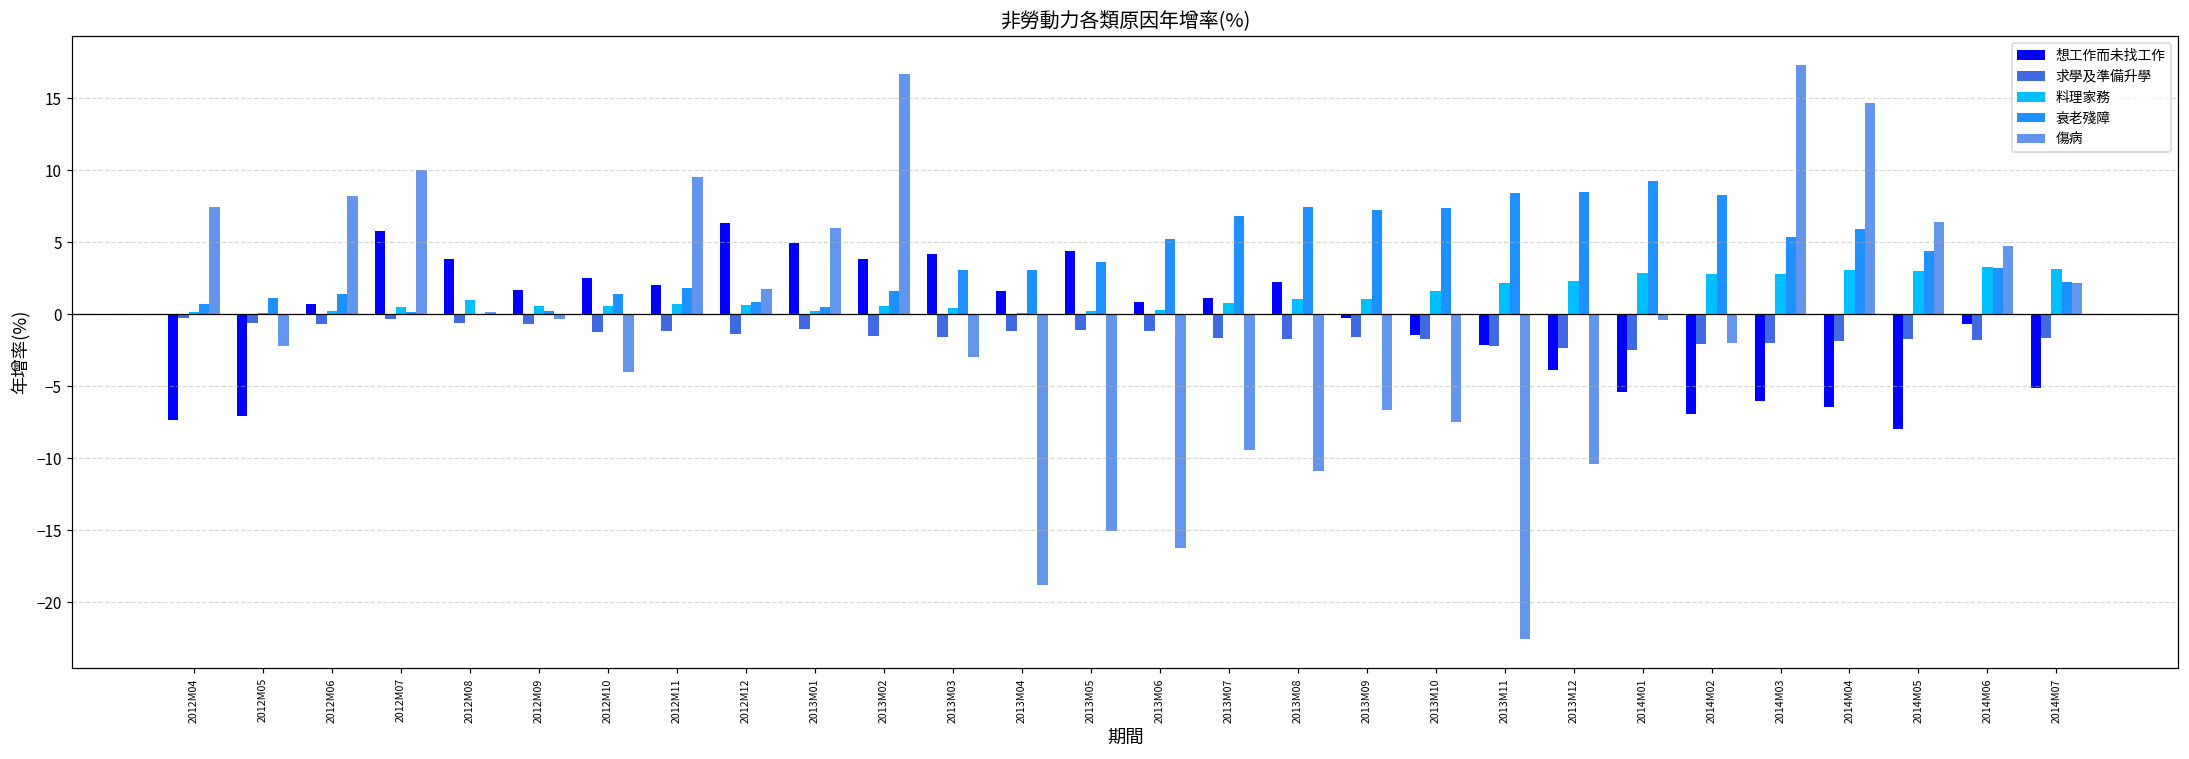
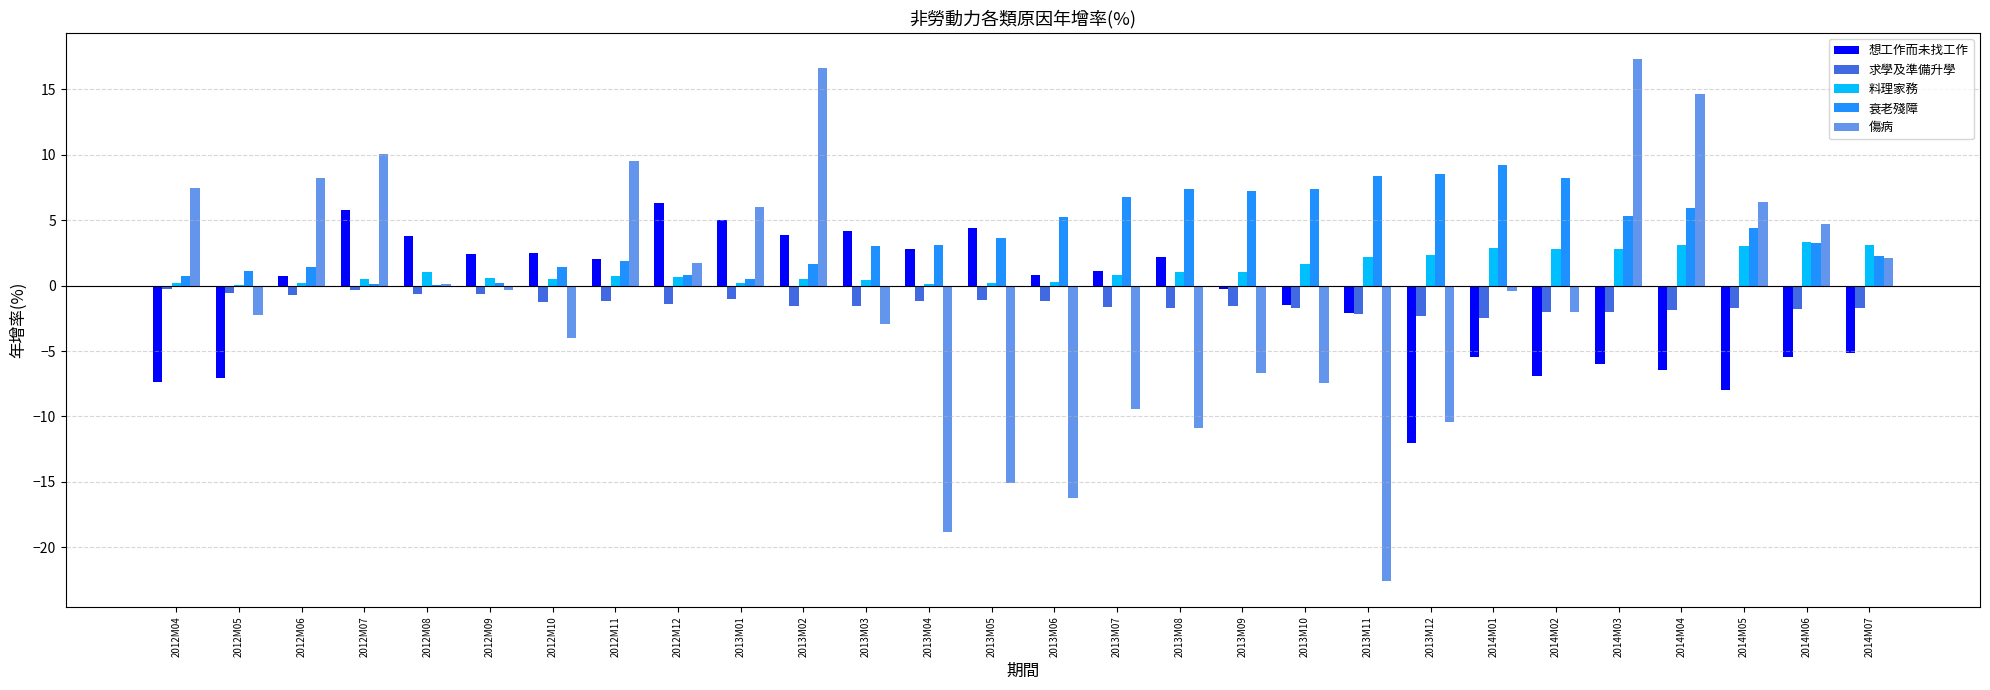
想工作而未找工作, 2012M09: 1.6 -> 2.4
想工作而未找工作, 2013M04: 1.6 -> 2.8
想工作而未找工作, 2013M12: -3.9 -> -12.0
想工作而未找工作, 2014M06: -0.7 -> -5.5
